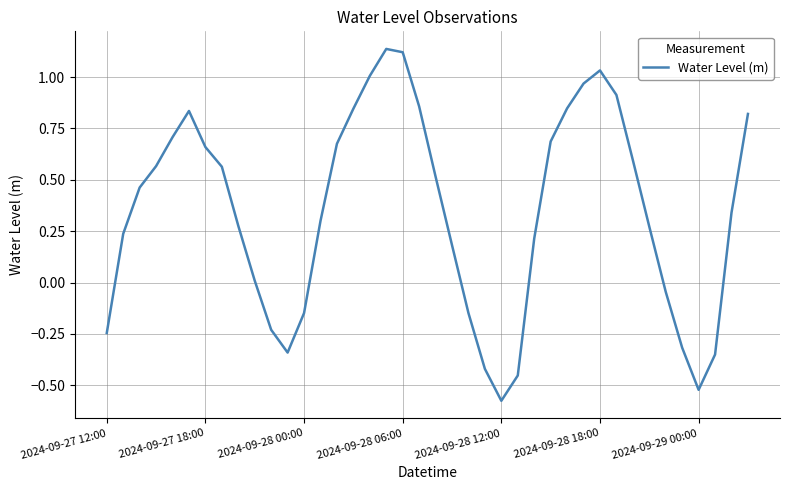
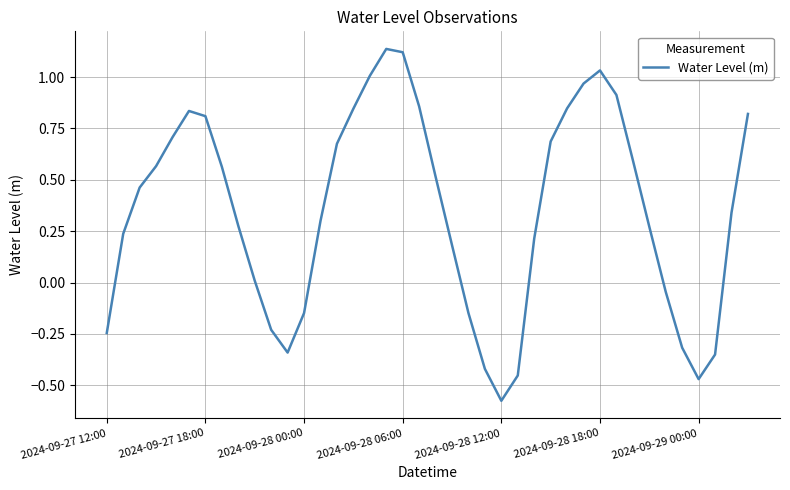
2024-09-27 18:00: 0.66 -> 0.81
2024-09-29 00:00: -0.52 -> -0.47
